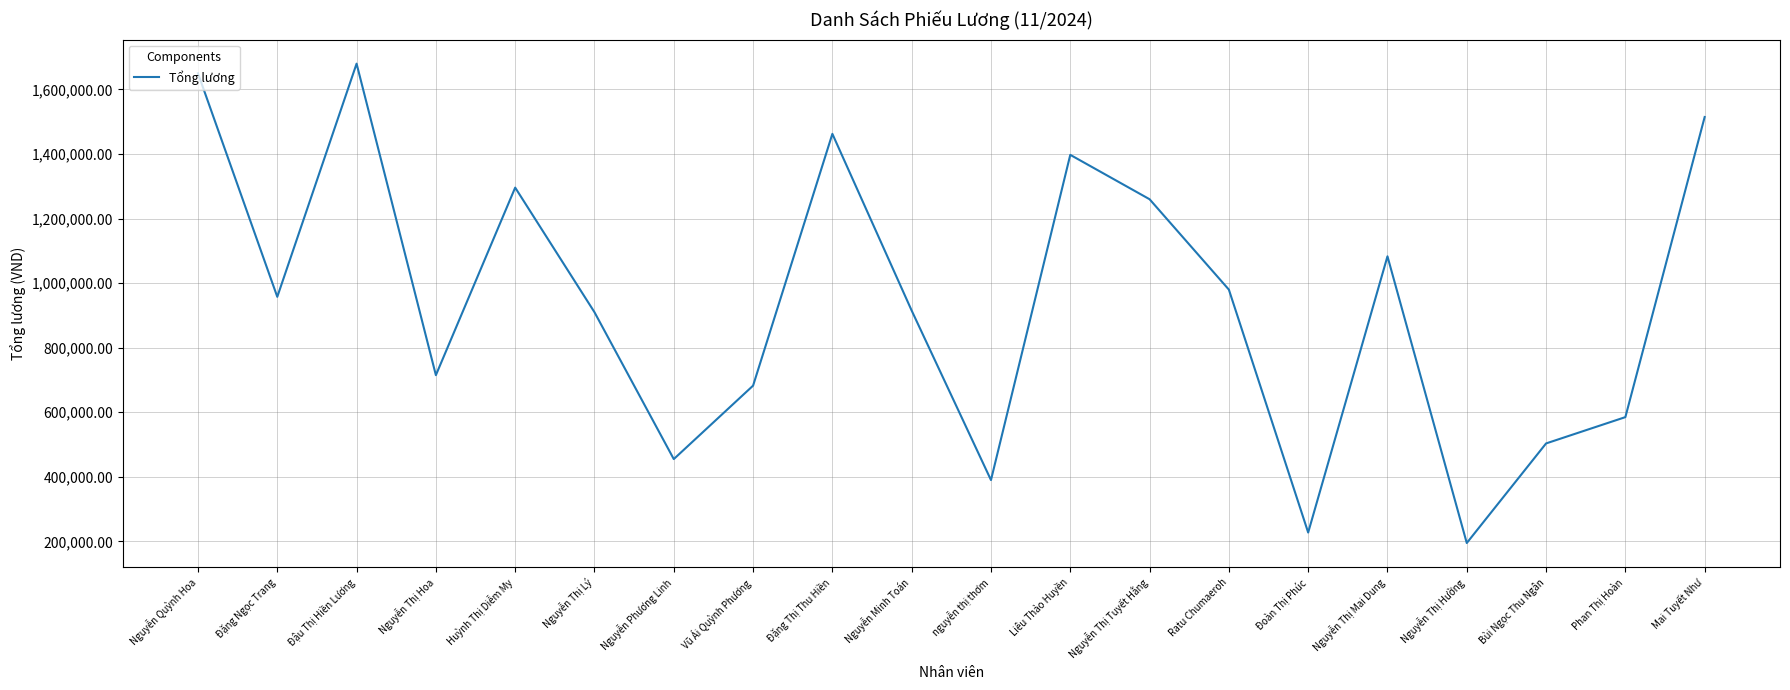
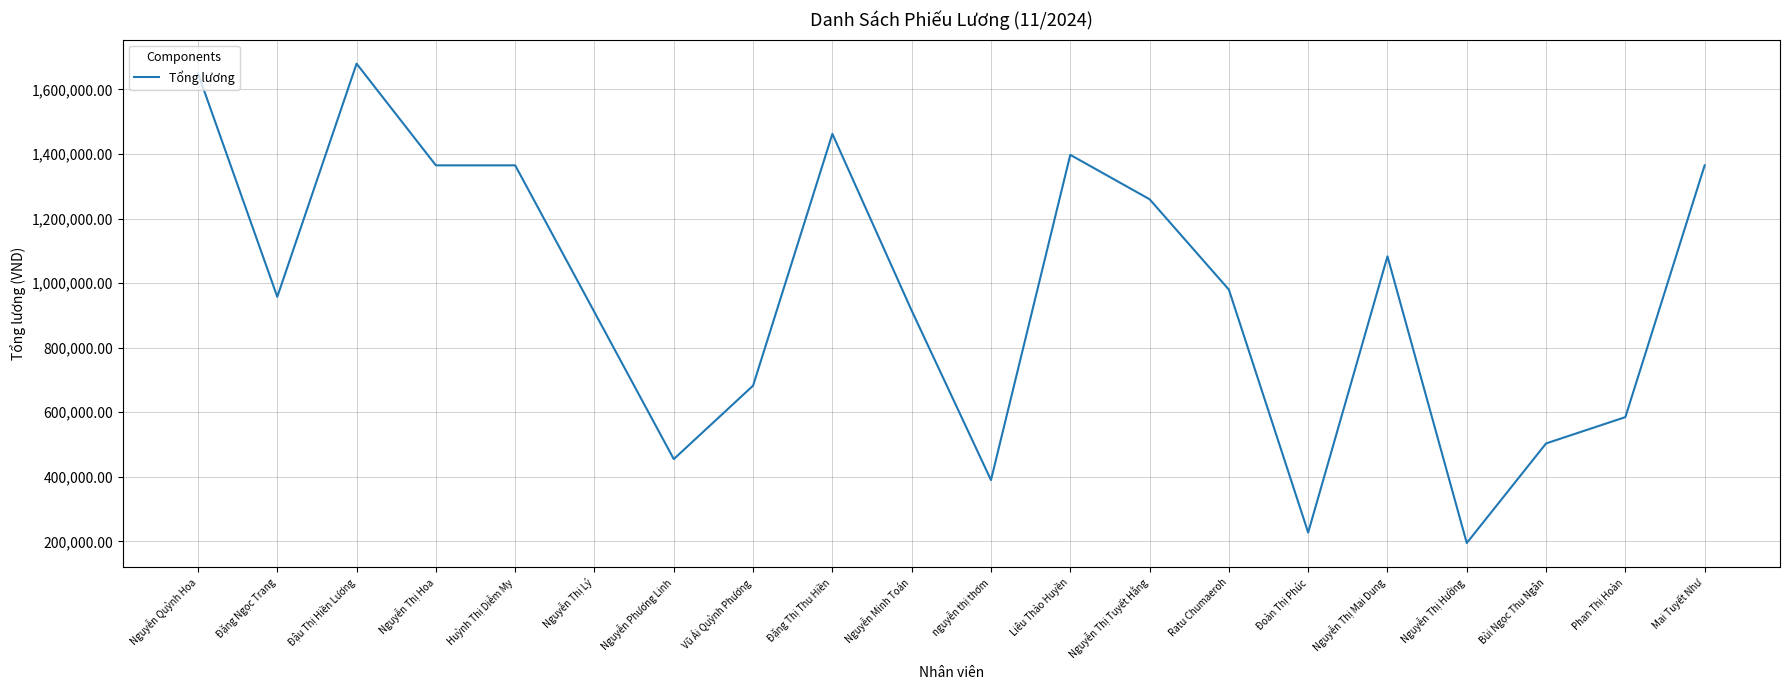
Nguyễn Thị Hoa: 710,000 -> 1,370,000
Huỳnh Thị Diễm My: 1,300,000 -> 1,370,000
Mai Tuyết Như: 1,510,000 -> 1,370,000
